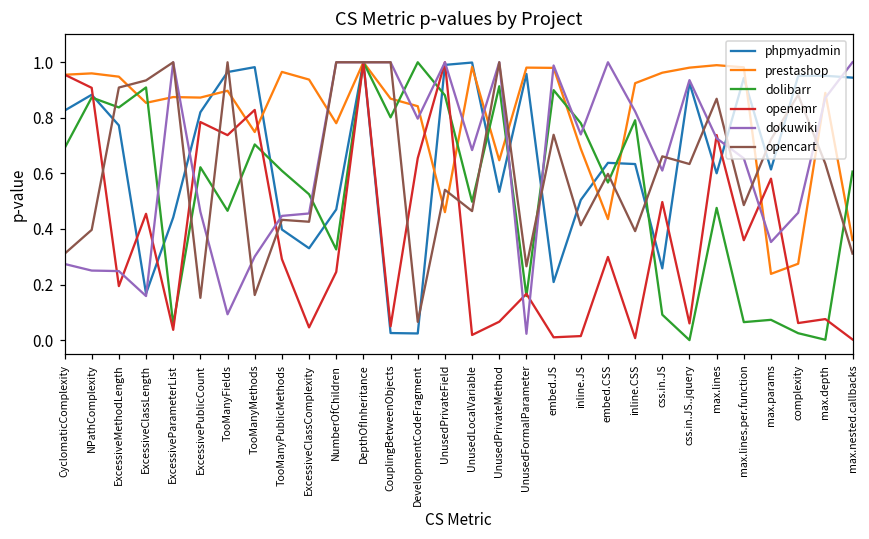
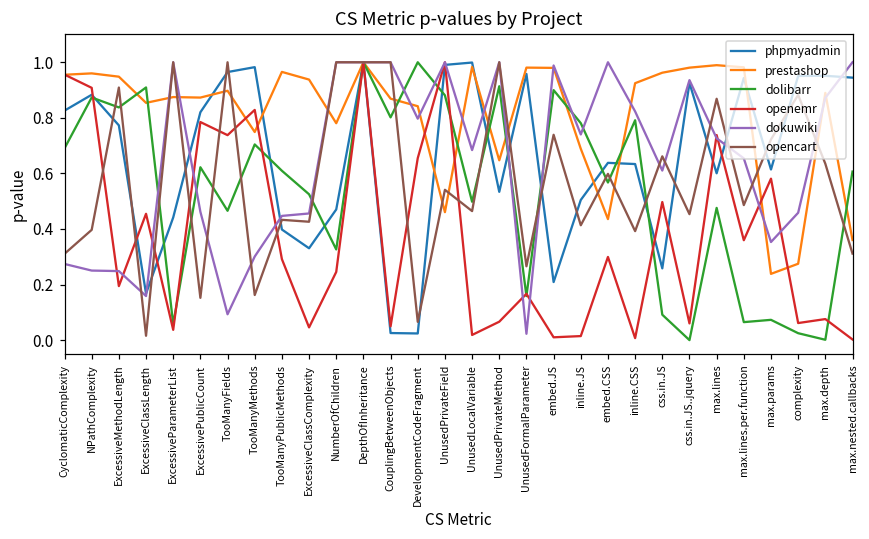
opencart, ExcessiveClassLength: 0.93 -> 0.02
opencart, css.in.JS..jquery: 0.63 -> 0.45
